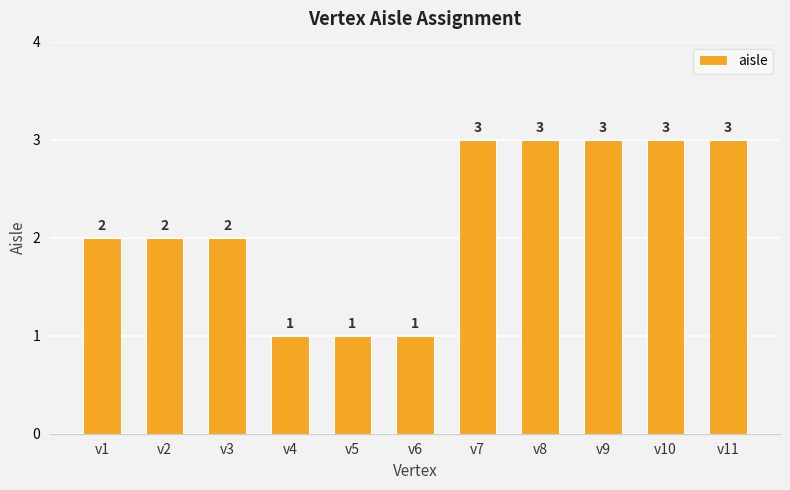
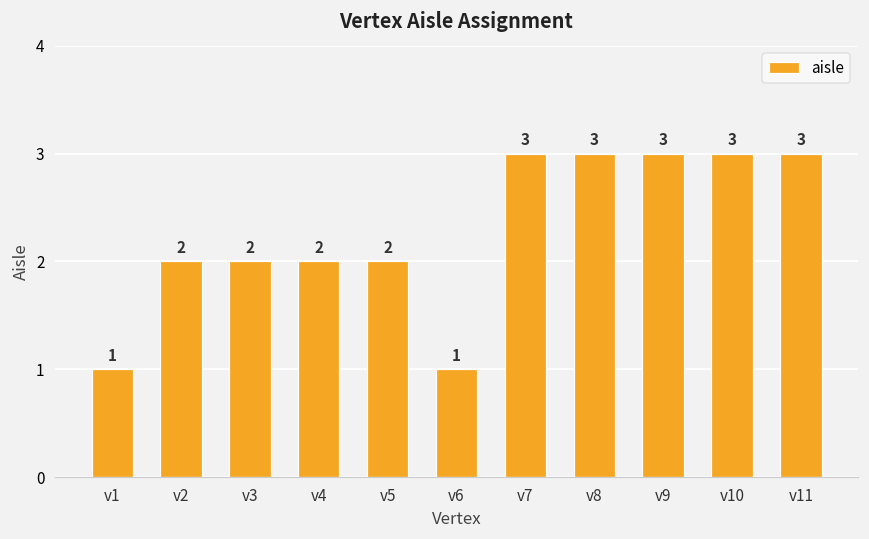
v1: 2 -> 1
v4: 1 -> 2
v5: 1 -> 2
